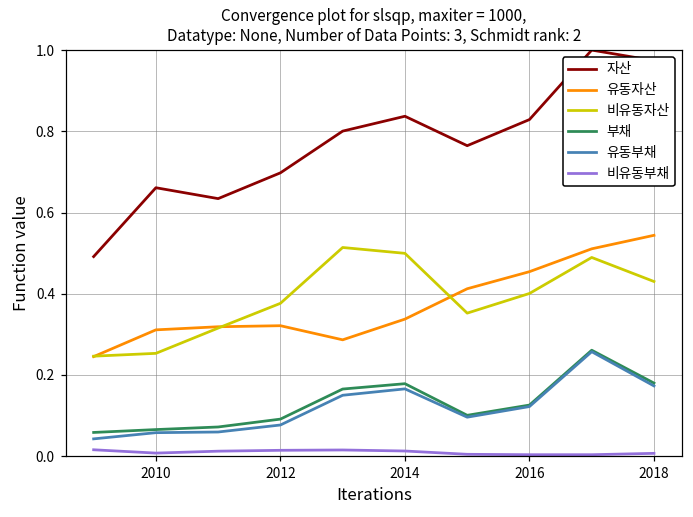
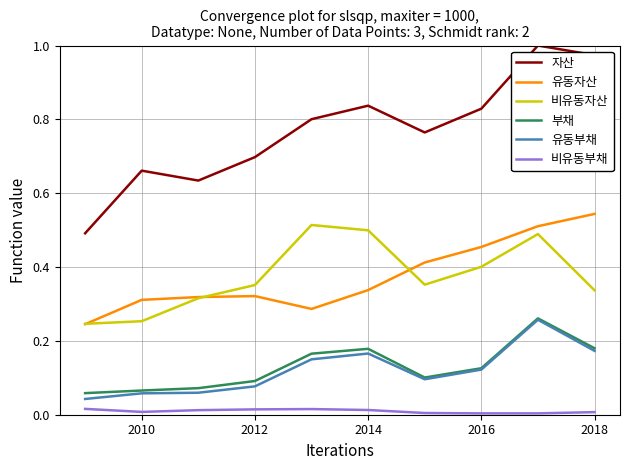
비유동자산, 2012: 0.38 -> 0.35
비유동자산, 2018: 0.43 -> 0.34
